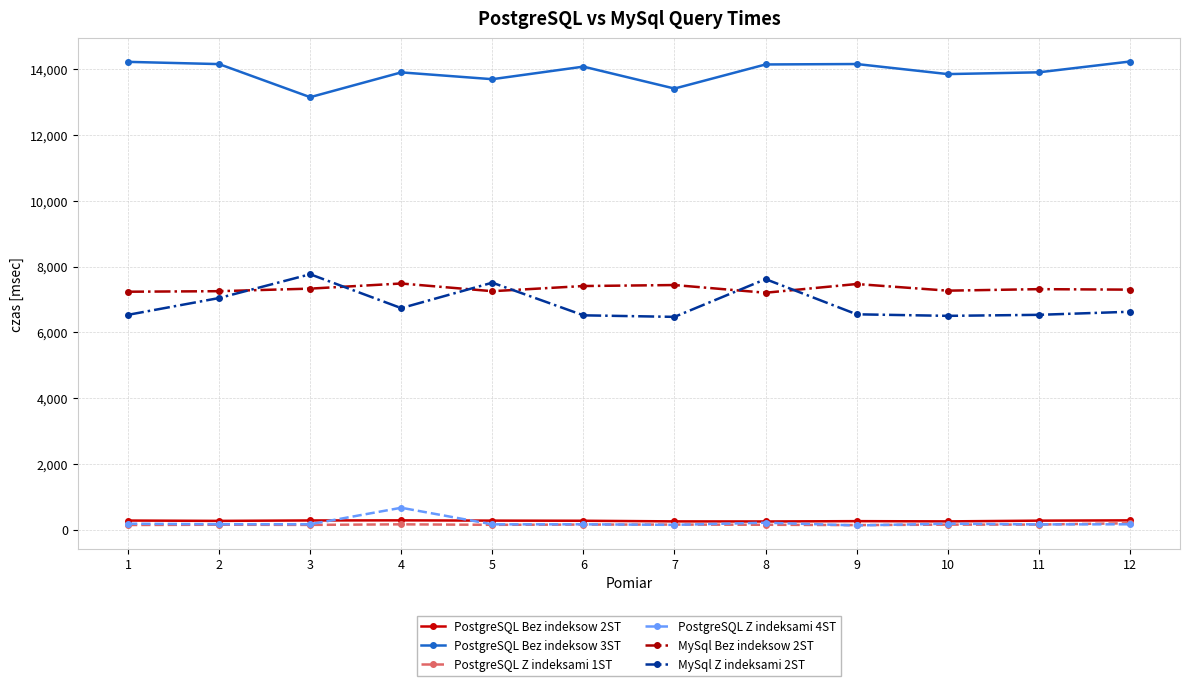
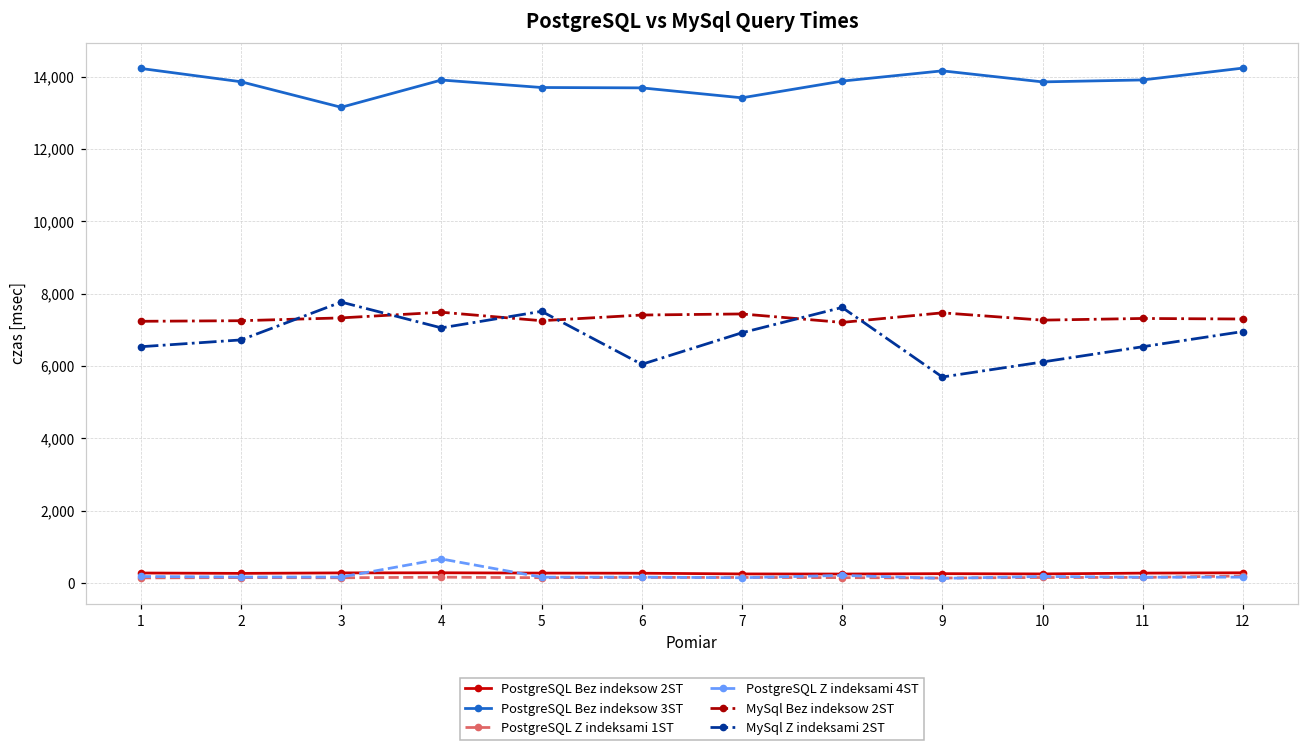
PostgreSQL Bez indeksow 3ST, 2: 14,200 -> 13,900
MySql Z indeksami 2ST, 2: 7,000 -> 6,700
MySql Z indeksami 2ST, 4: 6,700 -> 7,100
PostgreSQL Bez indeksow 3ST, 6: 14,100 -> 13,700
MySql Z indeksami 2ST, 6: 6,500 -> 6,000
MySql Z indeksami 2ST, 7: 6,500 -> 6,900
PostgreSQL Bez indeksow 3ST, 8: 14,100 -> 13,900
MySql Z indeksami 2ST, 9: 6,500 -> 5,700
MySql Z indeksami 2ST, 10: 6,500 -> 6,100
MySql Z indeksami 2ST, 12: 6,600 -> 7,000
